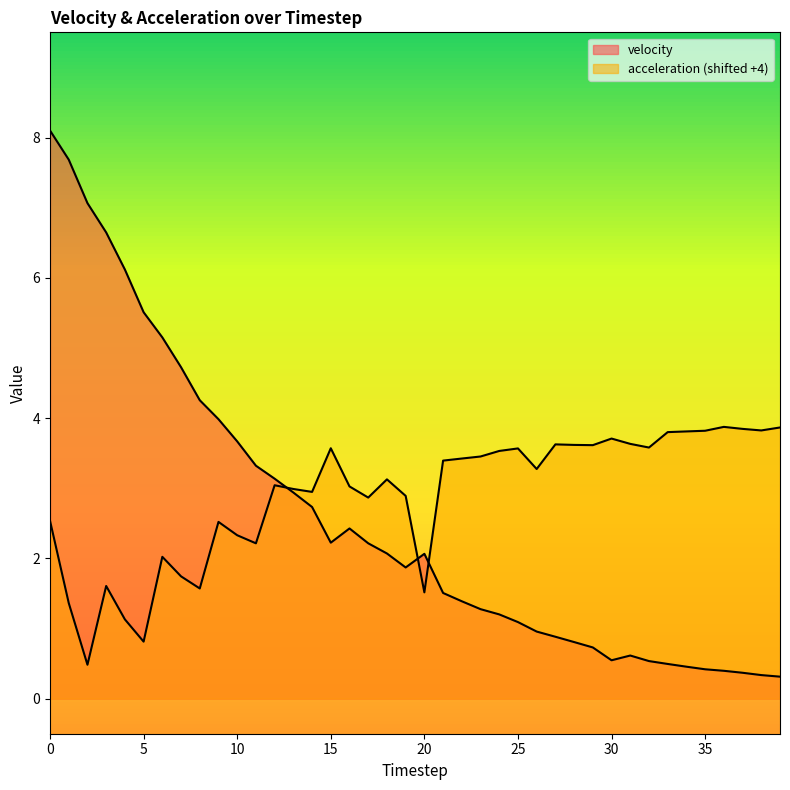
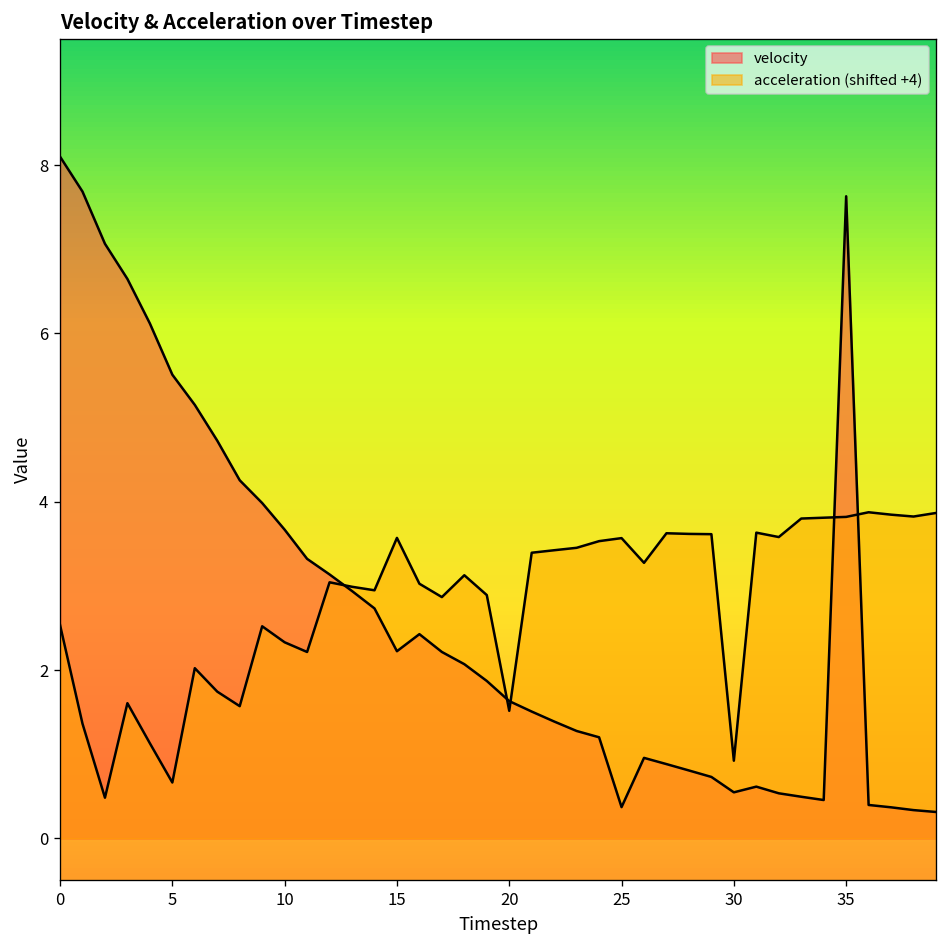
acceleration (shifted +4), 5: 0.8 -> 0.7
velocity, 20: 2.1 -> 1.6
velocity, 25: 1.1 -> 0.4
acceleration (shifted +4), 30: 3.7 -> 0.9
velocity, 35: 0.4 -> 7.6
